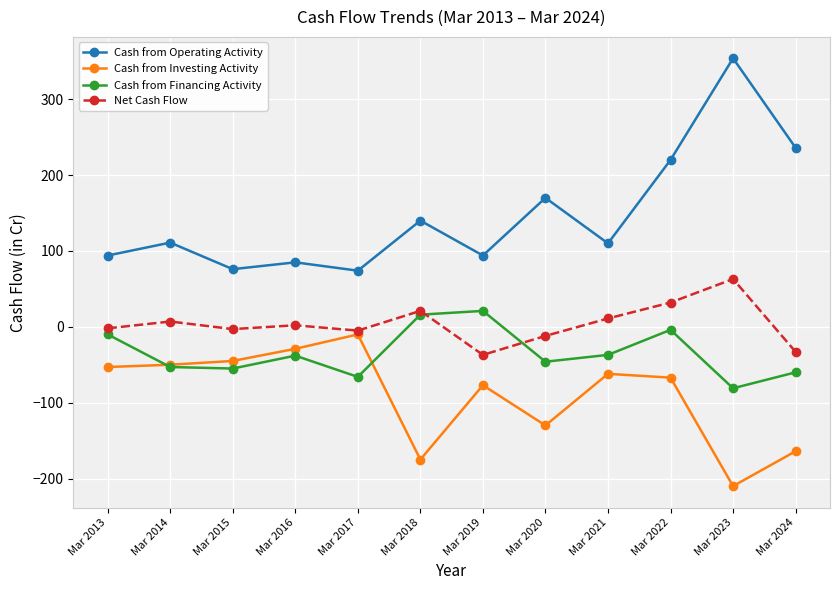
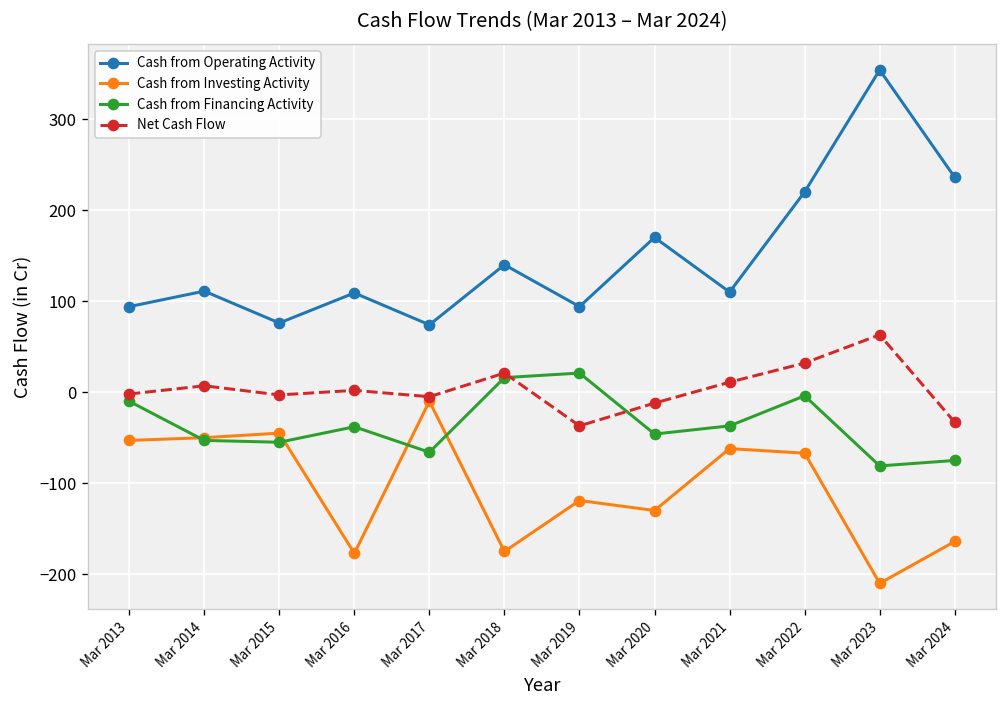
Cash from Operating Activity, Mar 2016: 90 -> 110
Cash from Investing Activity, Mar 2016: -30 -> -180
Cash from Investing Activity, Mar 2019: -80 -> -120
Cash from Financing Activity, Mar 2024: -60 -> -80
